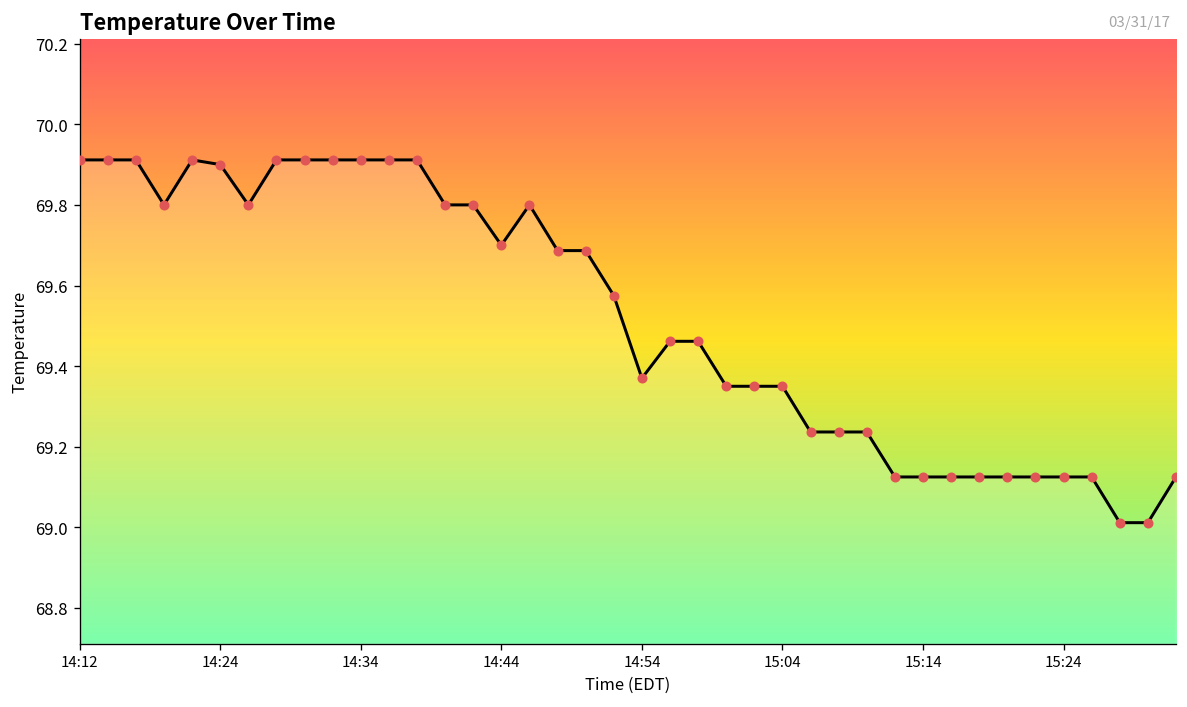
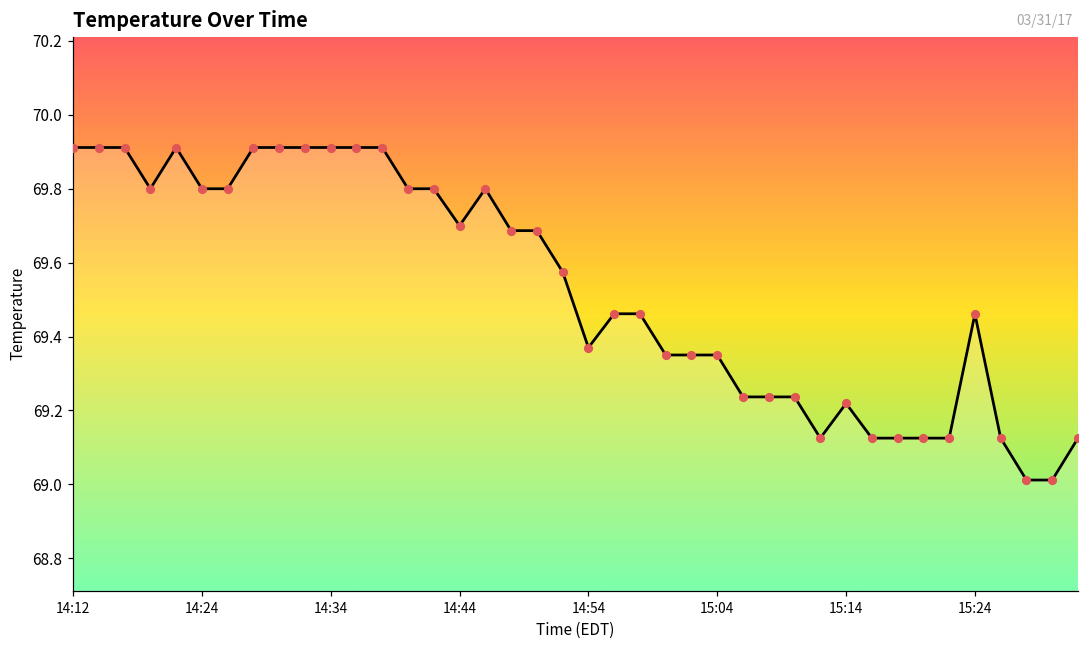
14:24: 69.9 -> 69.8
15:14: 69.13 -> 69.22
15:24: 69.13 -> 69.46
